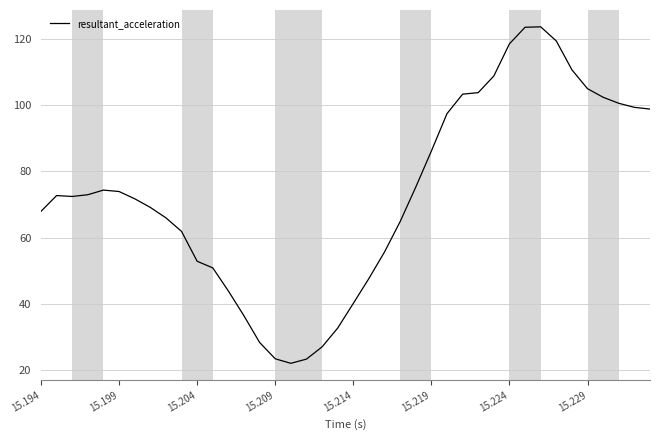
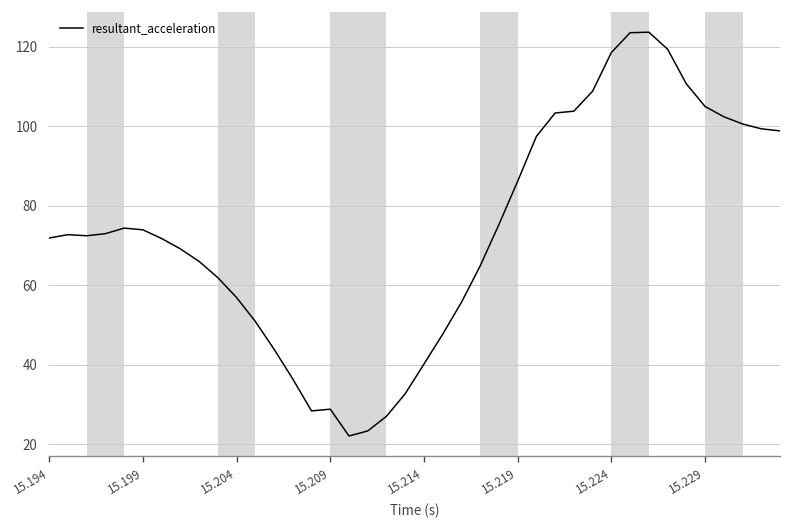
15.194: 68 -> 72
15.204: 53 -> 57
15.209: 23 -> 29
